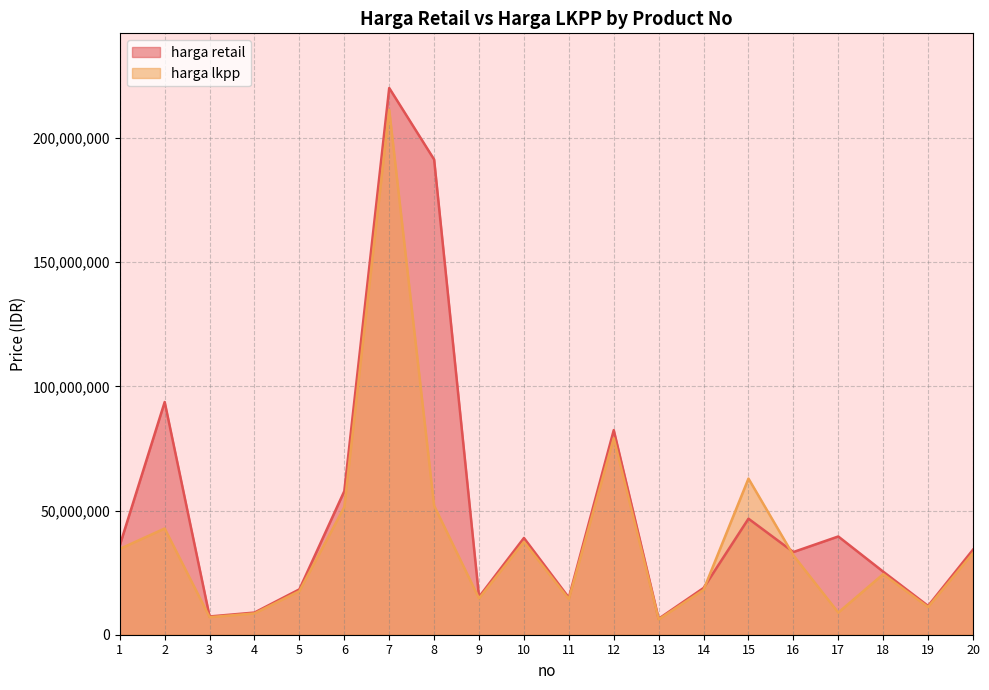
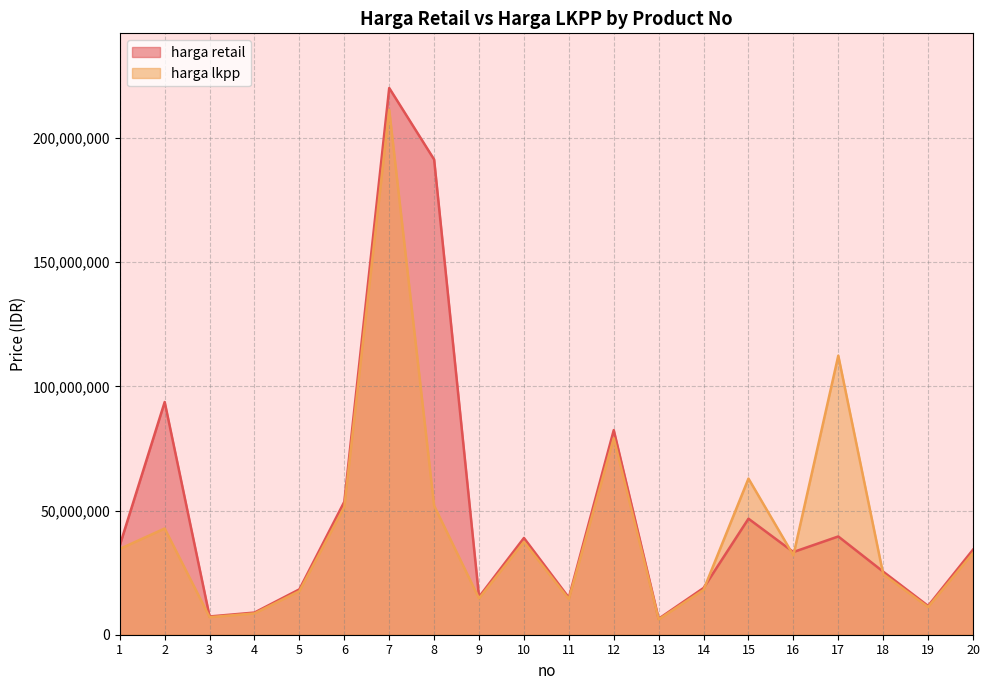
harga retail, 6: 58,000,000 -> 54,000,000
harga lkpp, 17: 9,000,000 -> 112,000,000
